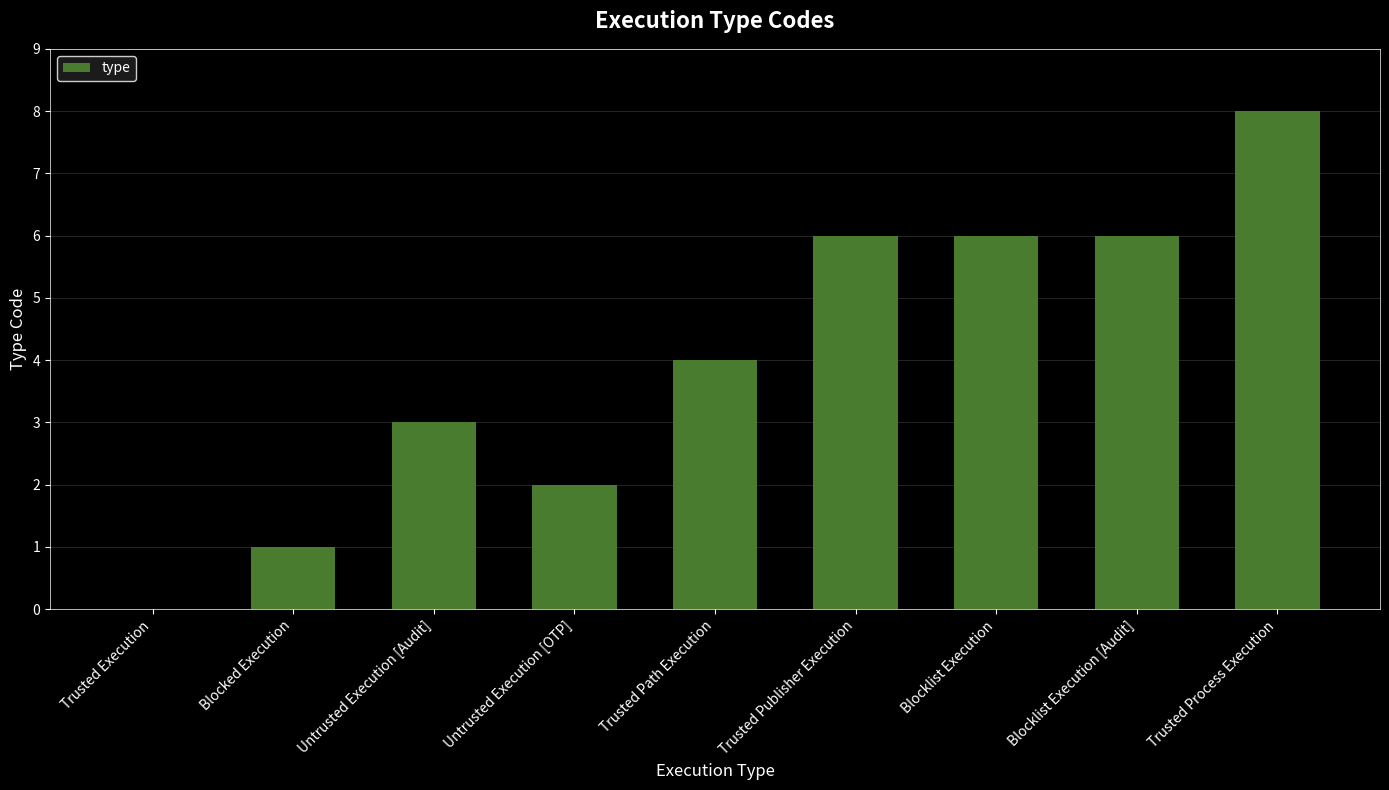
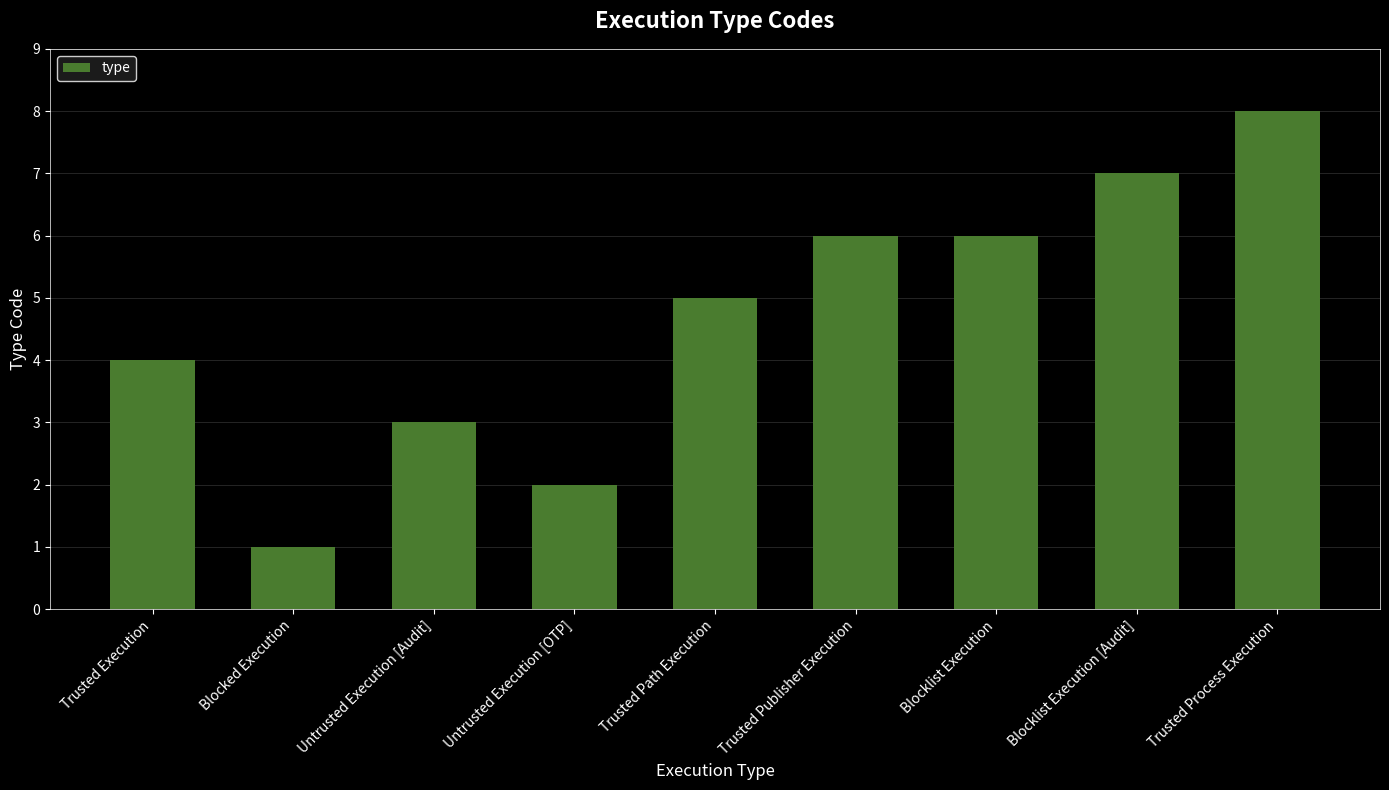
Trusted Execution: 0 -> 4
Trusted Path Execution: 4 -> 5
Blocklist Execution [Audit]: 6 -> 7
